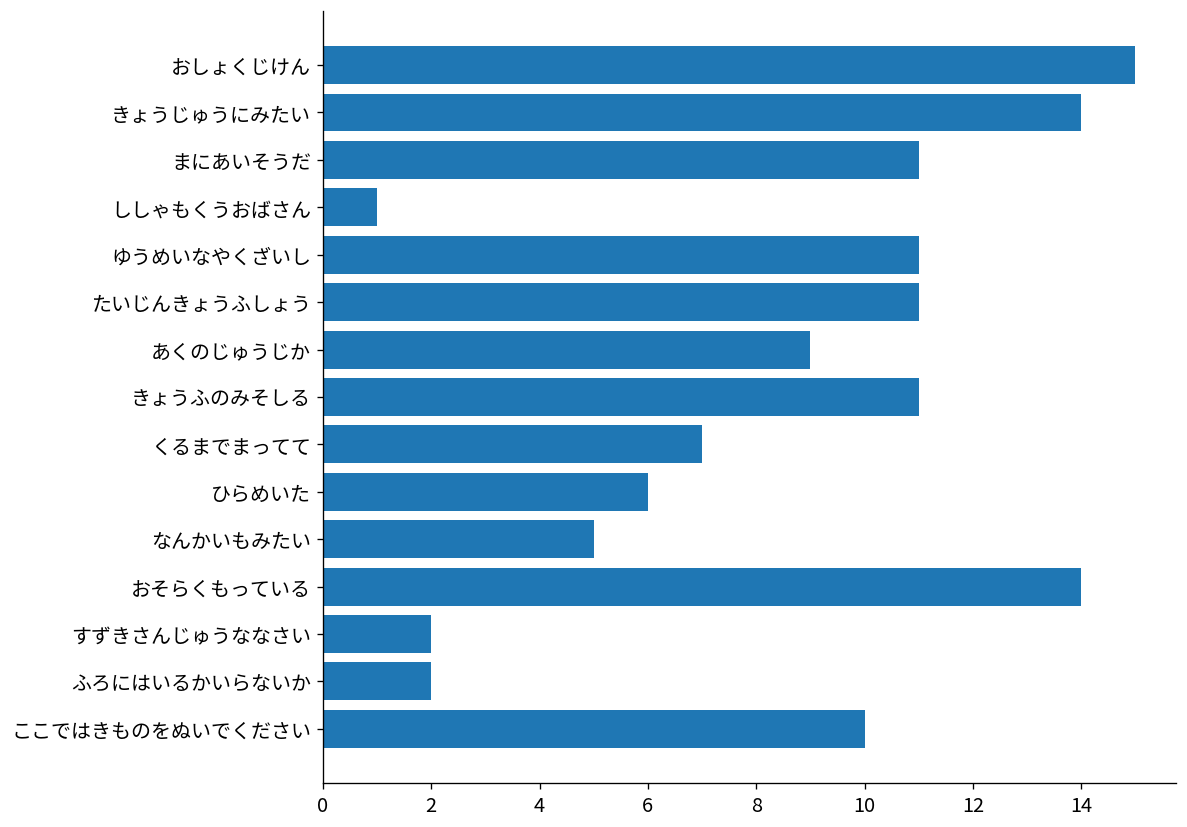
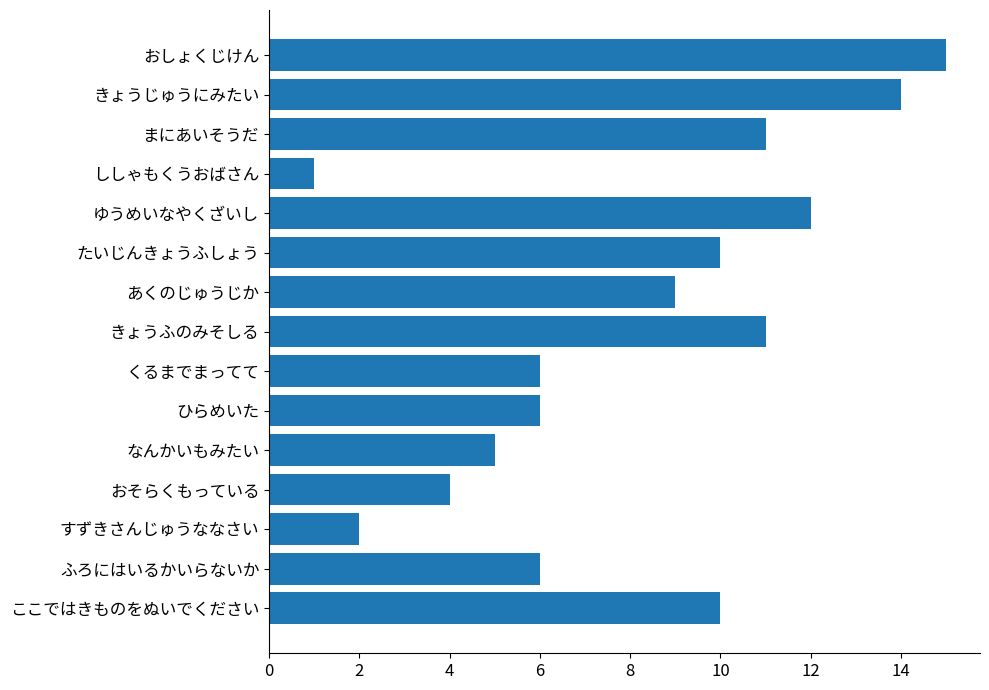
ゆうめいなやくざいし: 11 -> 12
たいじんきょうふしょう: 11 -> 10
くるまでまってて: 7 -> 6
おそらくもっている: 14 -> 4
ふろにはいるかいらないか: 2 -> 6
